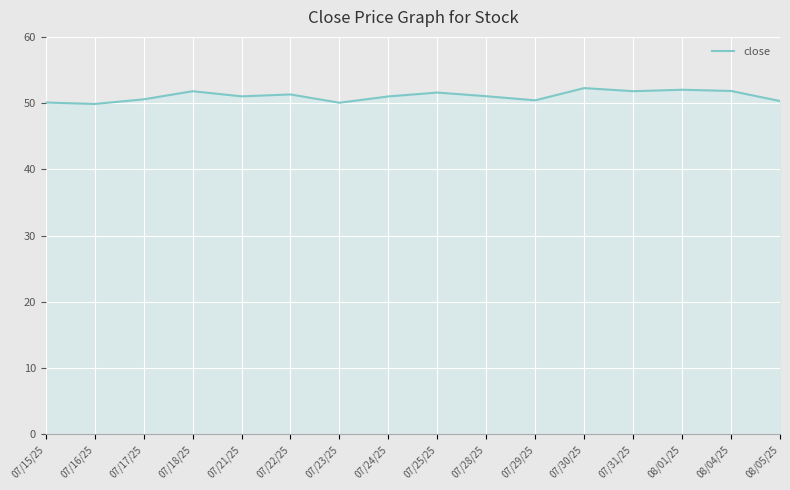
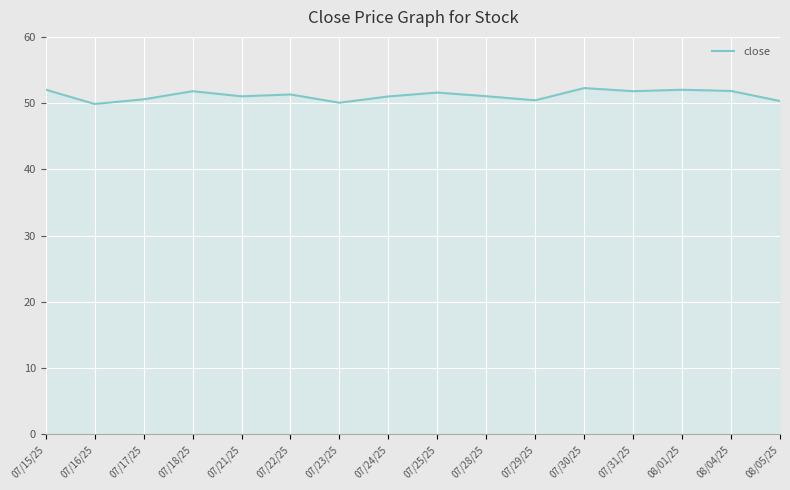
07/15/25: 50 -> 52
